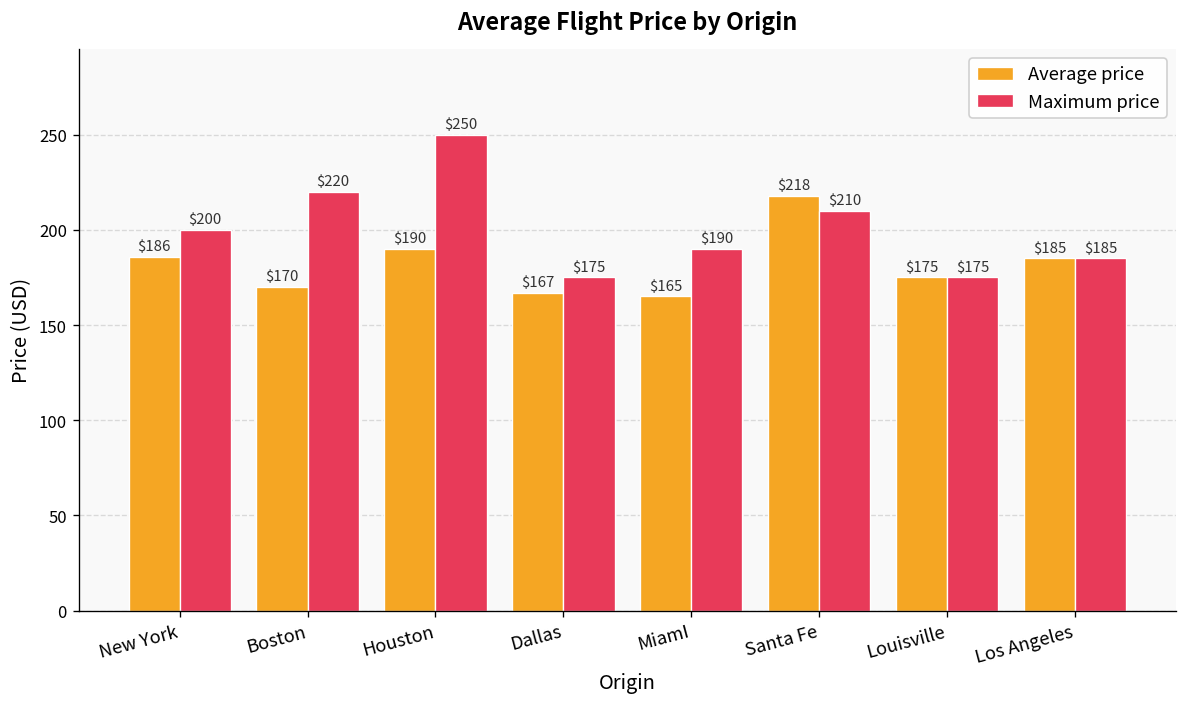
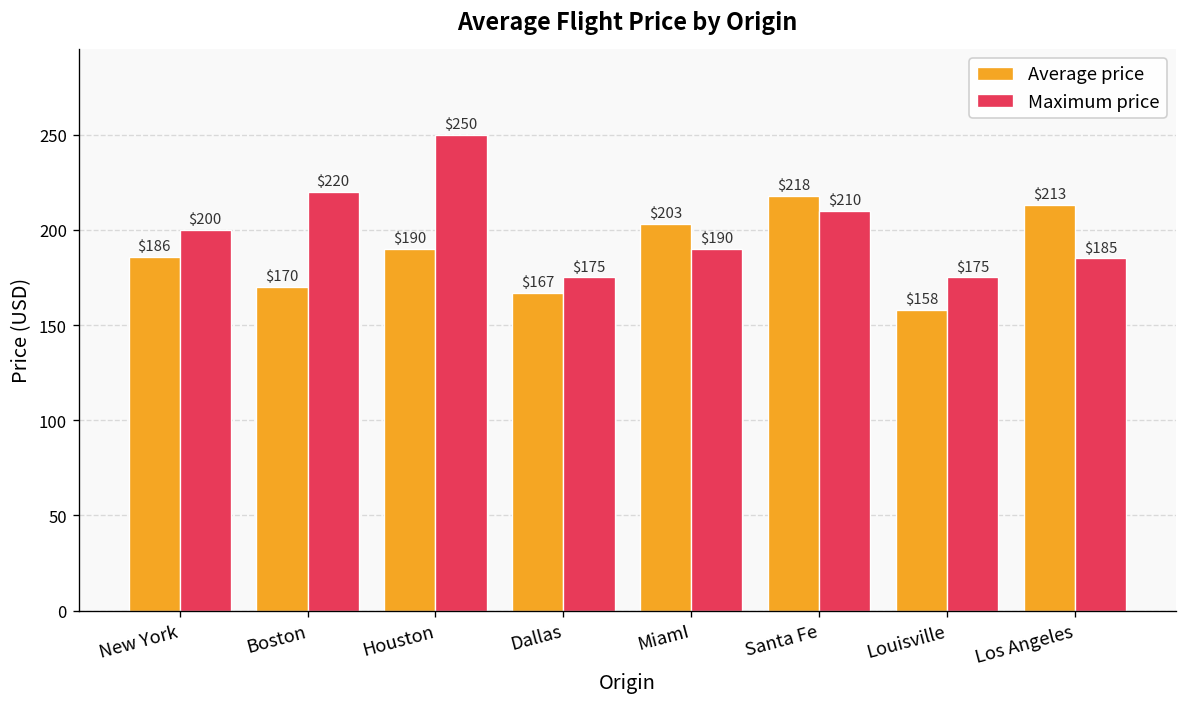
Average price, MiamI: $165 -> $203
Average price, Louisville: $175 -> $158
Average price, Los Angeles: $185 -> $213
